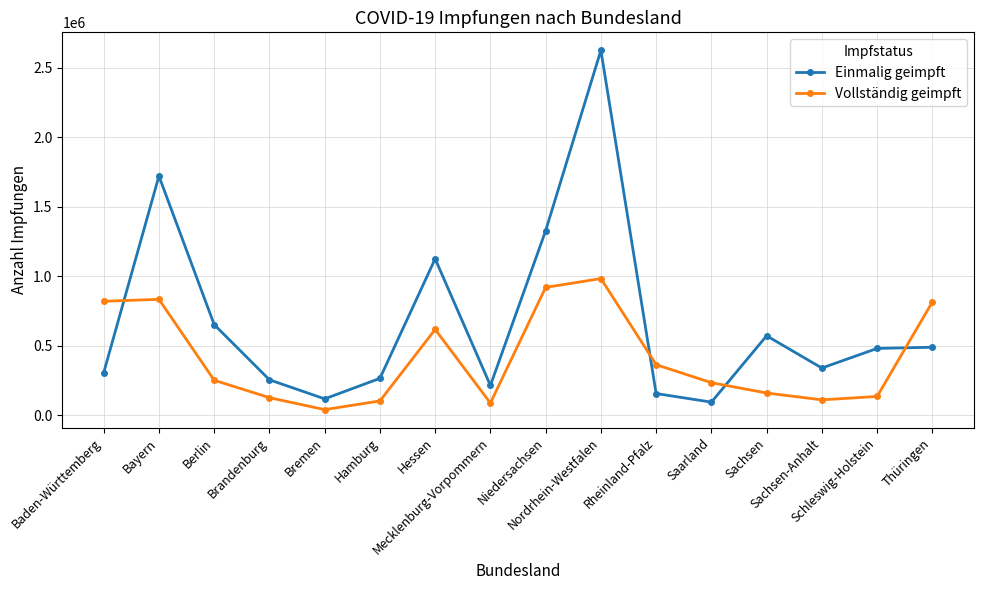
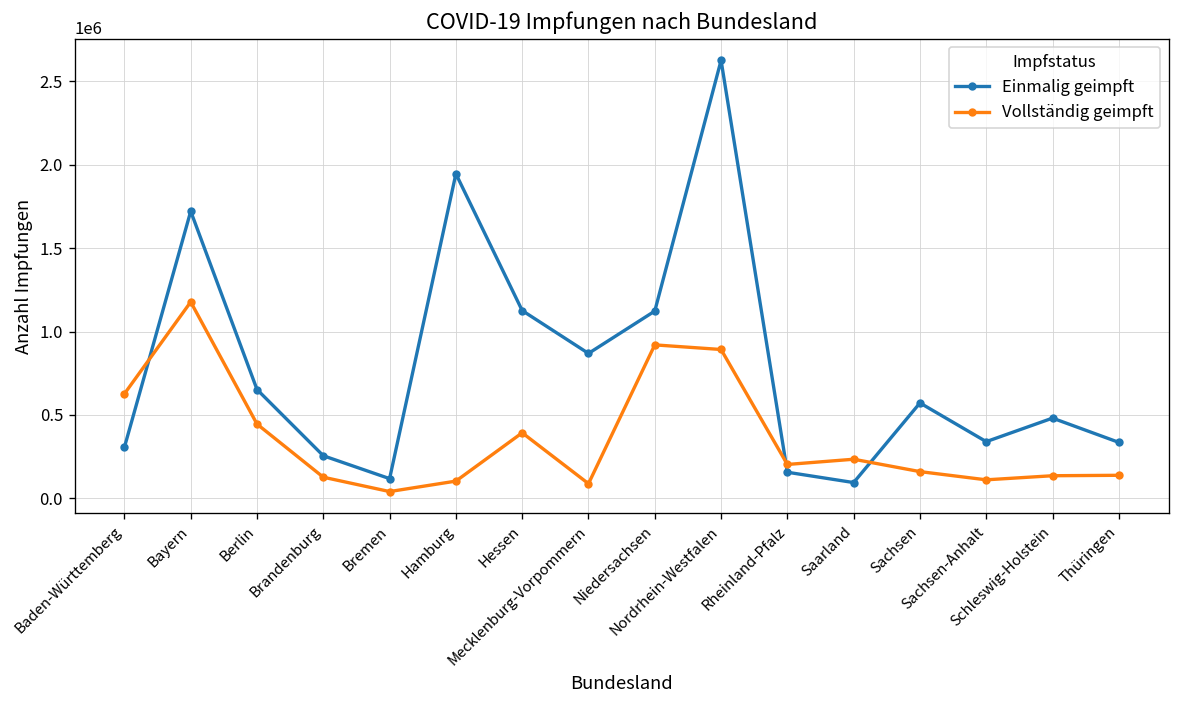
Vollständig geimpft, Baden-Württemberg: 820000 -> 630000
Vollständig geimpft, Bayern: 830000 -> 1180000
Vollständig geimpft, Berlin: 250000 -> 450000
Einmalig geimpft, Hamburg: 270000 -> 1950000
Vollständig geimpft, Hessen: 620000 -> 390000
Einmalig geimpft, Mecklenburg-Vorpommern: 210000 -> 870000
Einmalig geimpft, Niedersachsen: 1330000 -> 1120000
Vollständig geimpft, Nordrhein-Westfalen: 980000 -> 890000
Vollständig geimpft, Rheinland-Pfalz: 360000 -> 200000
Einmalig geimpft, Thüringen: 490000 -> 340000
Vollständig geimpft, Thüringen: 810000 -> 140000
